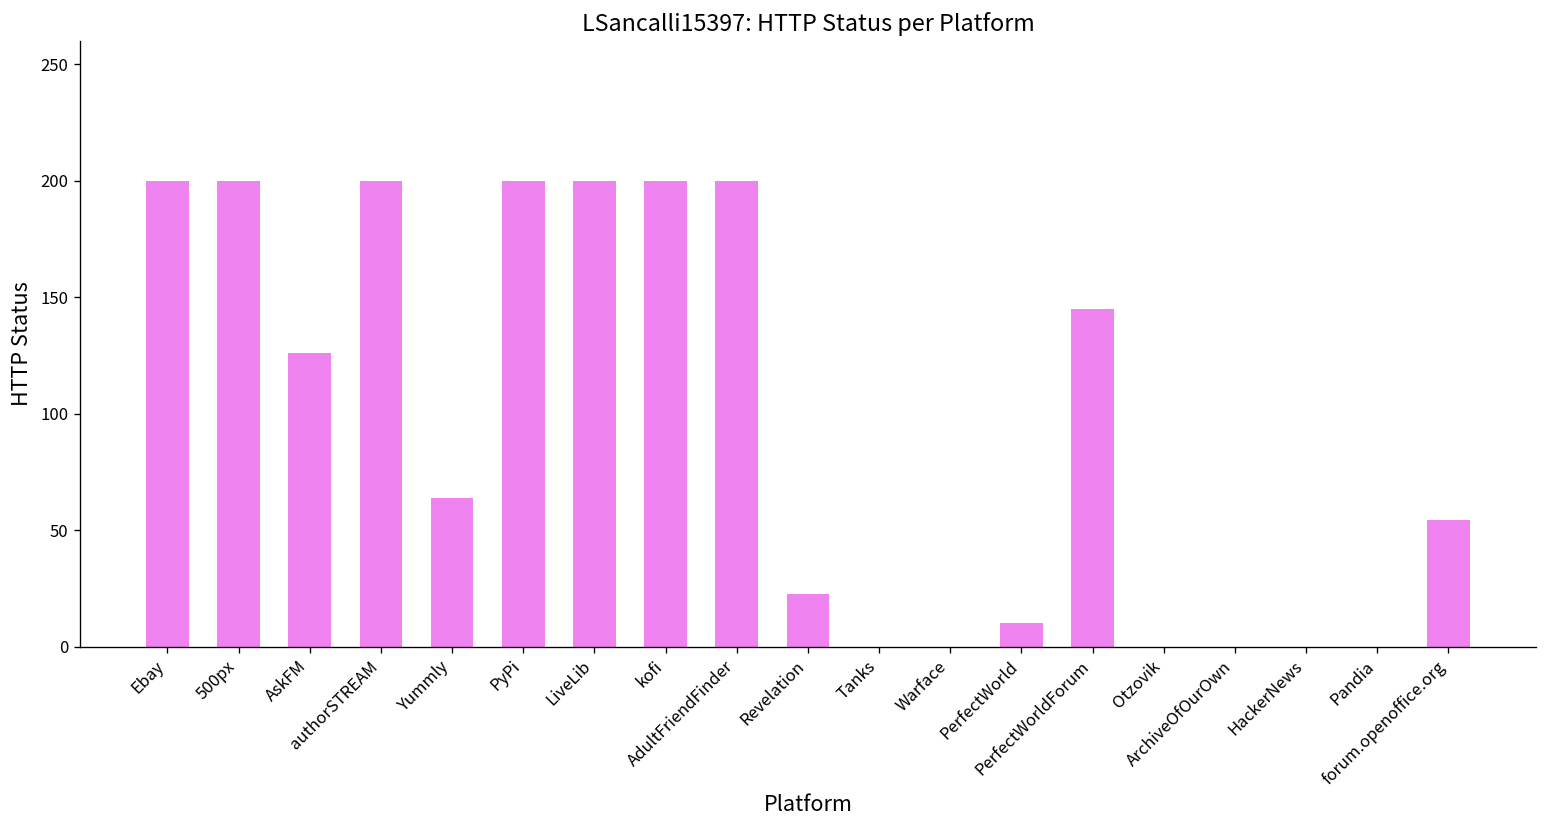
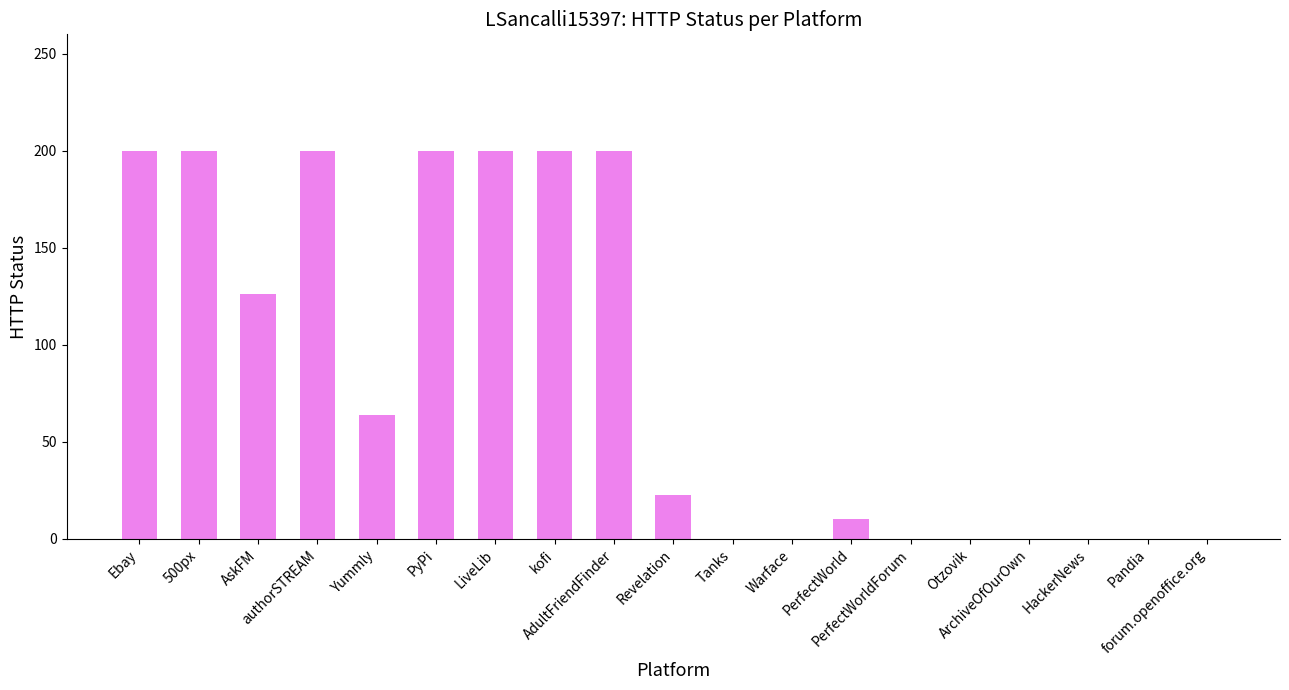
PerfectWorldForum: 145 -> 0
forum.openoffice.org: 54 -> 0
